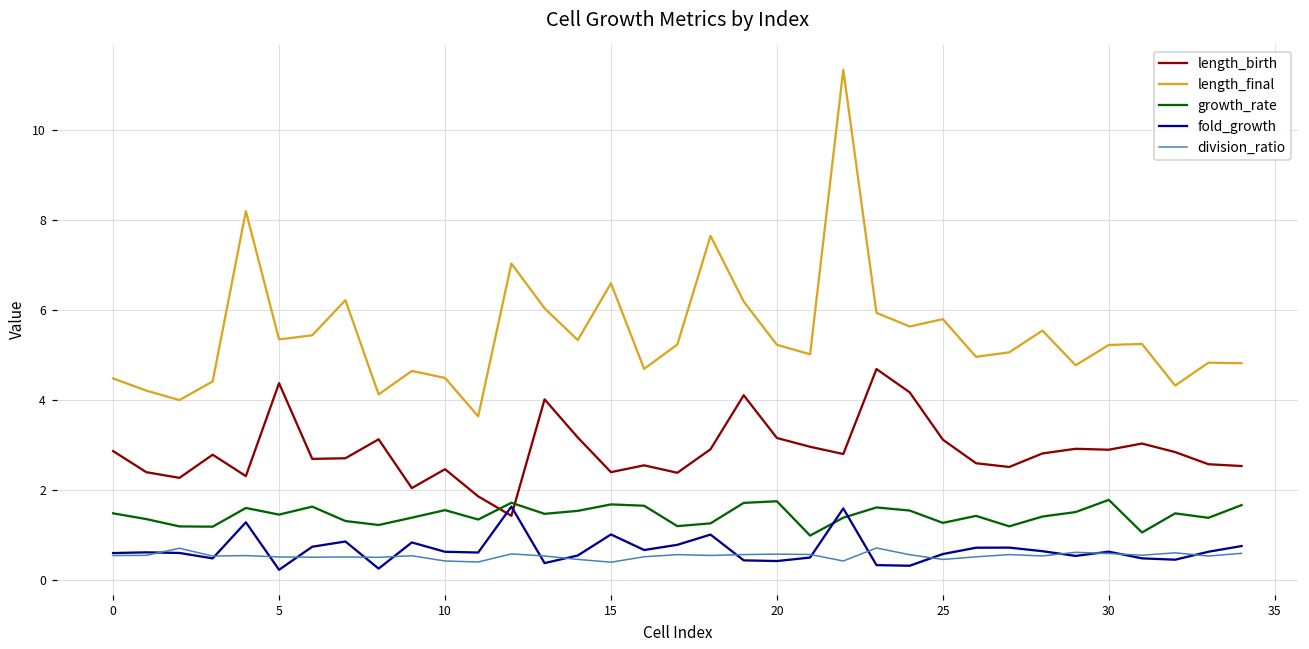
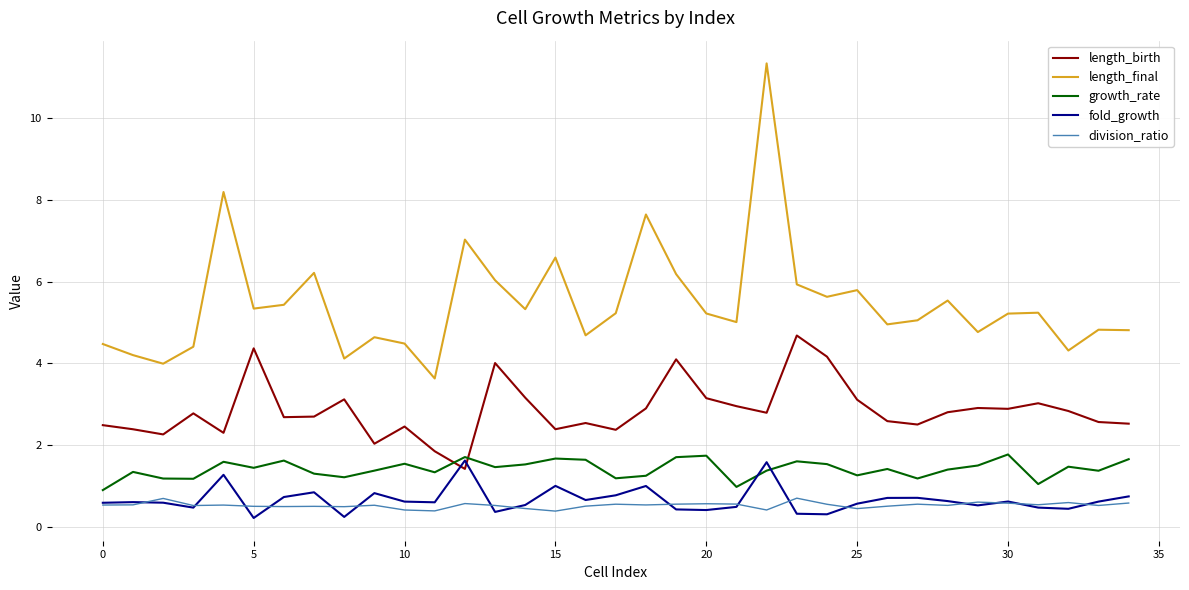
length_birth, 0: 2.9 -> 2.5
growth_rate, 0: 1.5 -> 0.9
